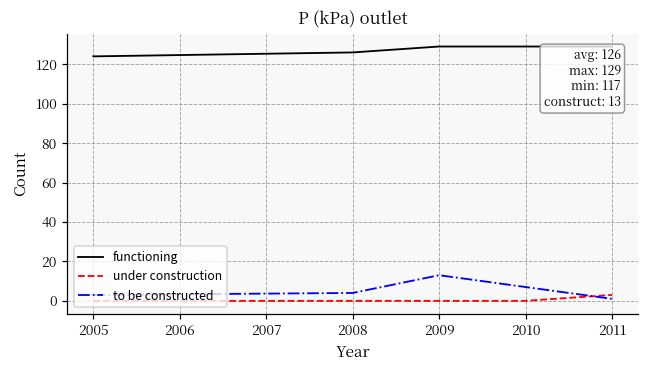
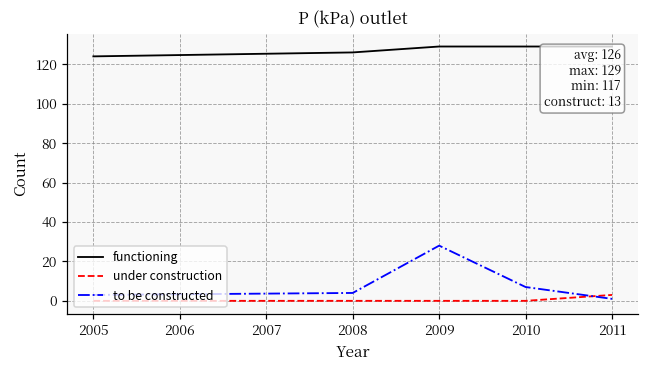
to be constructed, 2009: 13 -> 28
